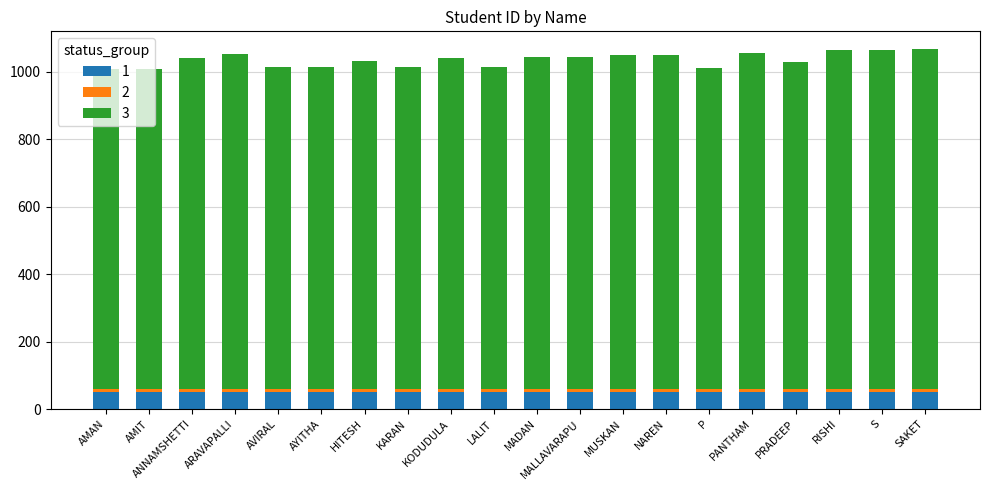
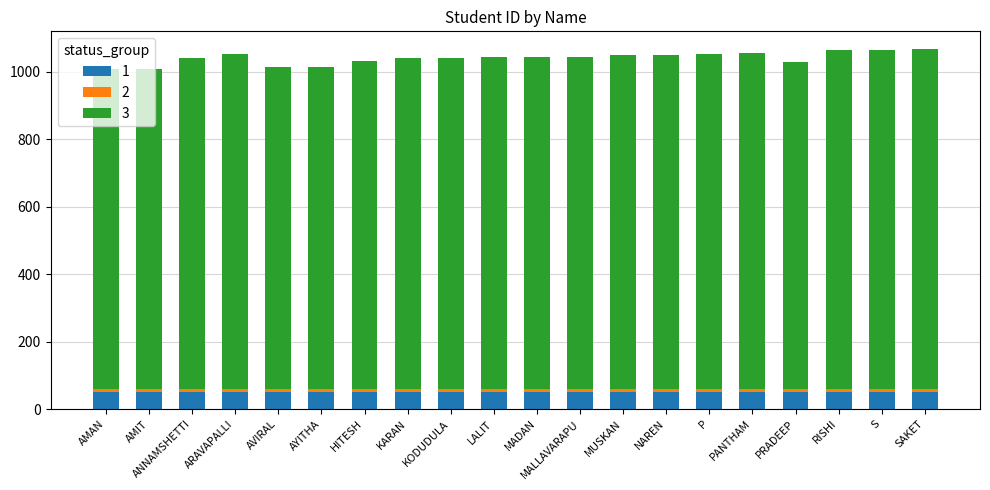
3, KARAN: 950 -> 980
3, LALIT: 960 -> 980
3, P: 950 -> 990
